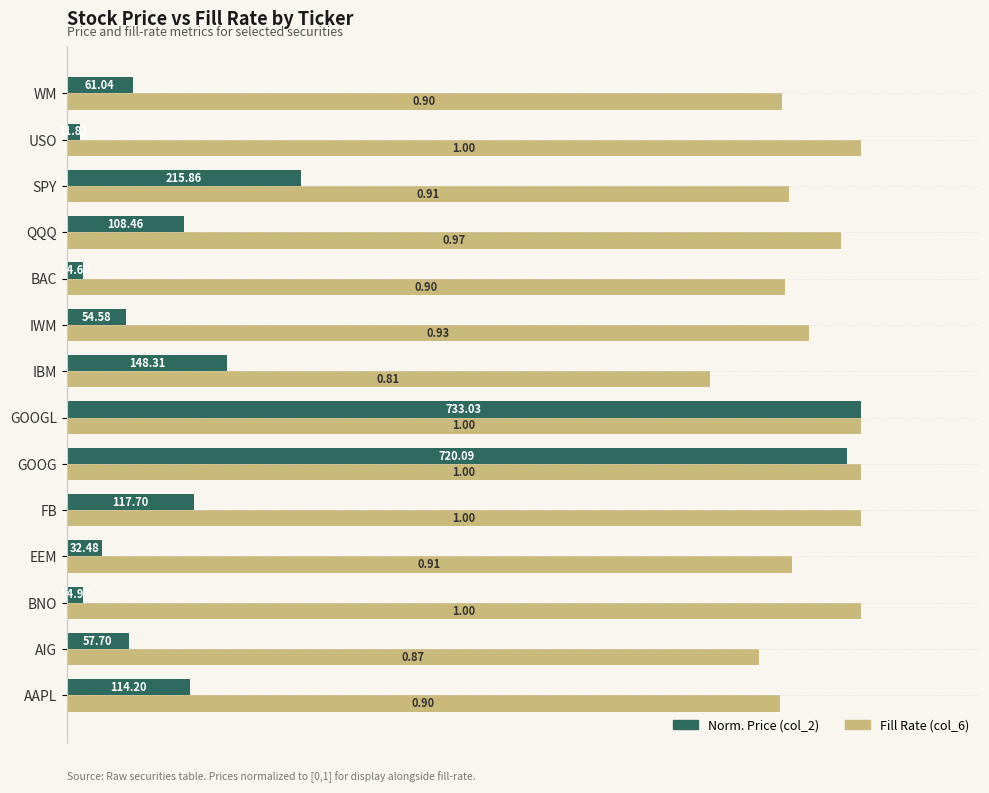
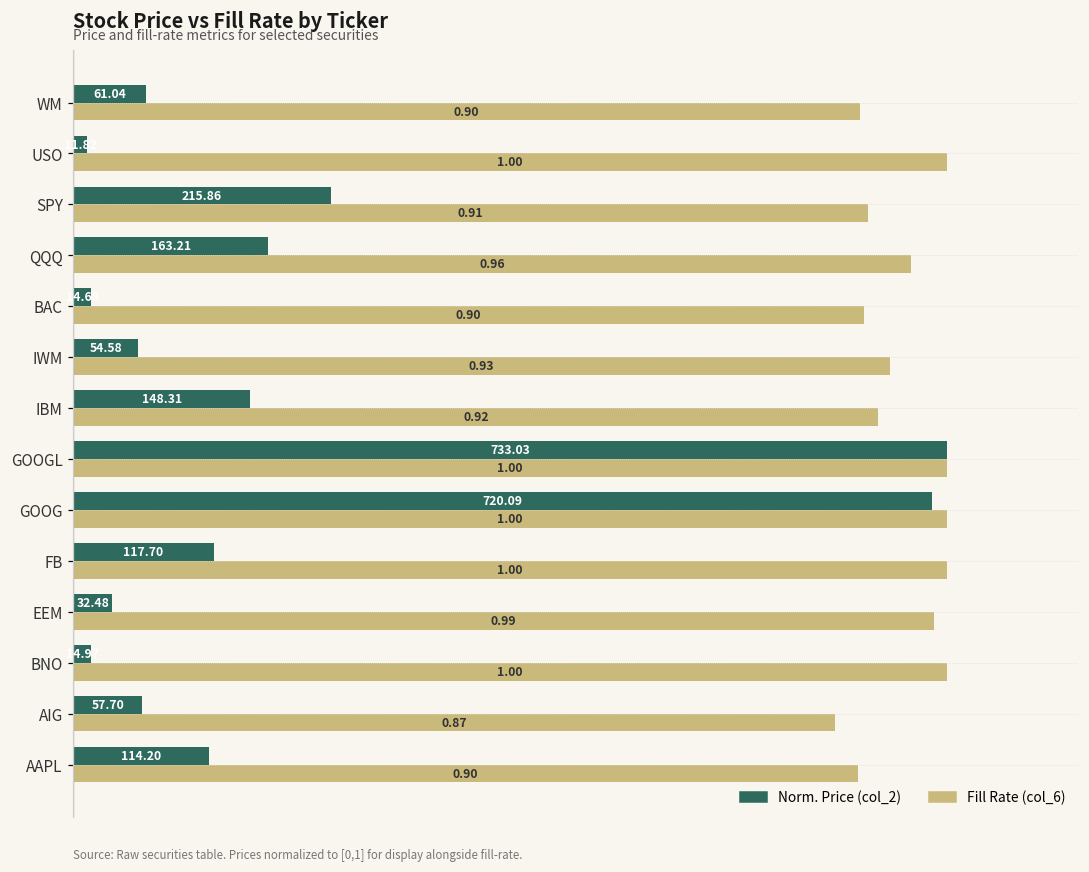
Norm. Price (col_2), QQQ: 108.46 -> 163.21
Fill Rate (col_6), QQQ: 0.97 -> 0.96
Fill Rate (col_6), IBM: 0.81 -> 0.92
Fill Rate (col_6), EEM: 0.91 -> 0.99
